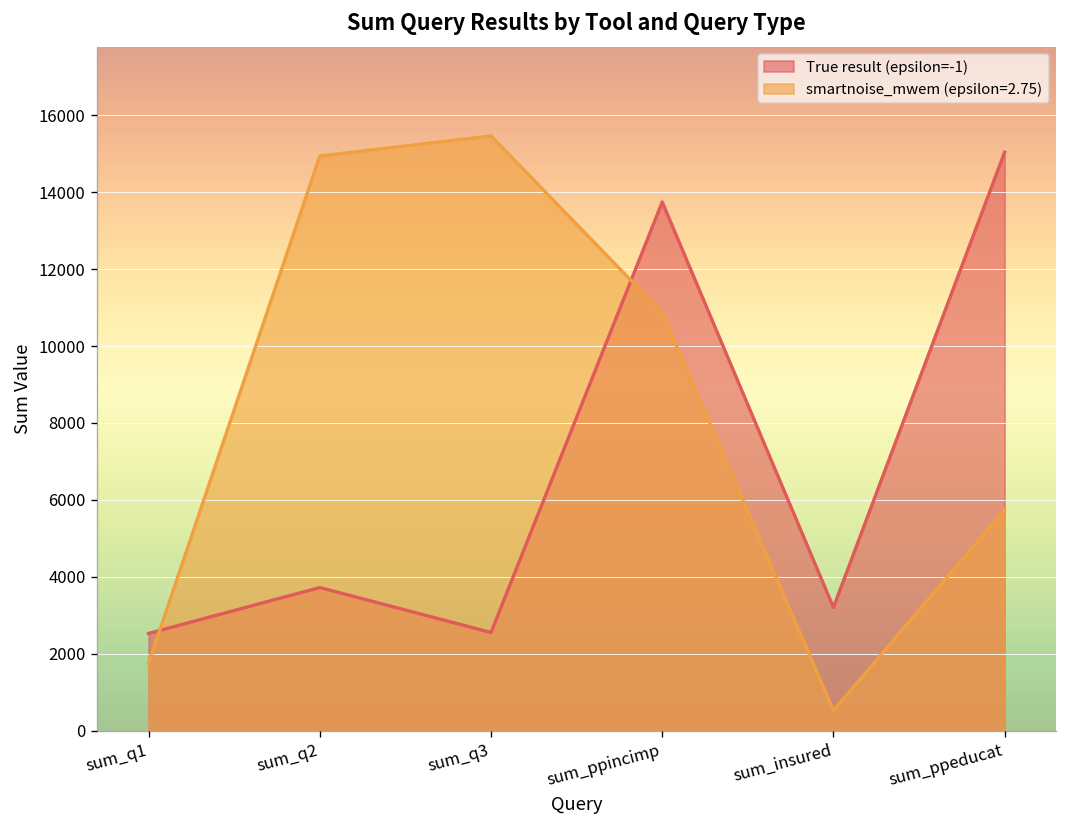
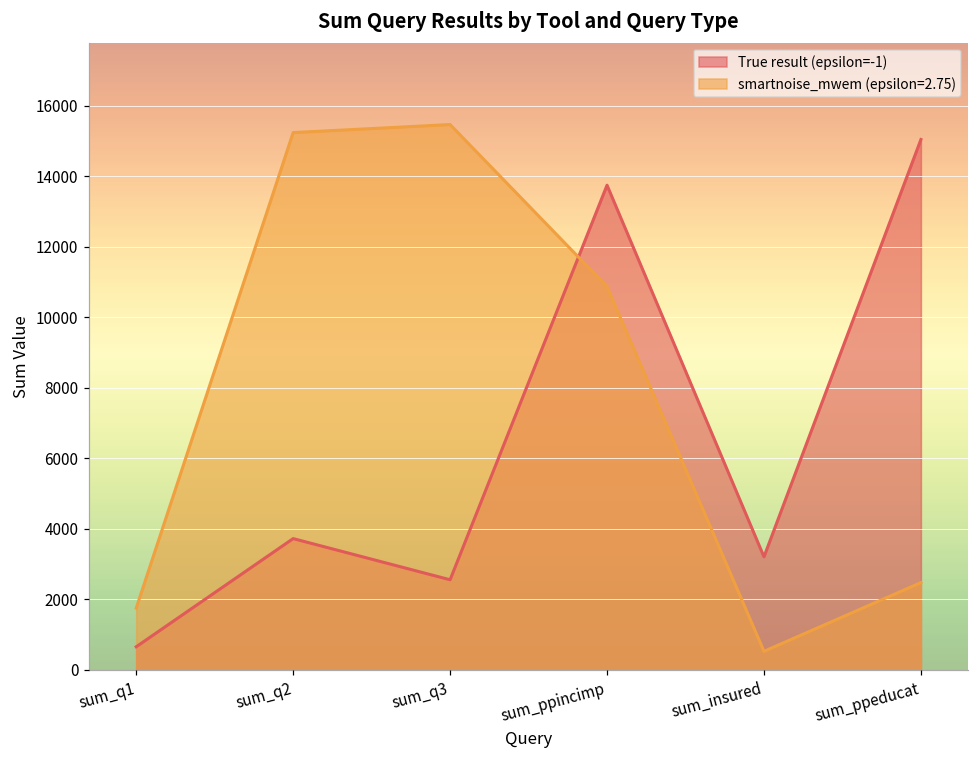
True result (epsilon=-1), sum_q1: 2500 -> 700
smartnoise_mwem (epsilon=2.75), sum_q2: 14900 -> 15200
smartnoise_mwem (epsilon=2.75), sum_ppeducat: 5700 -> 2500
